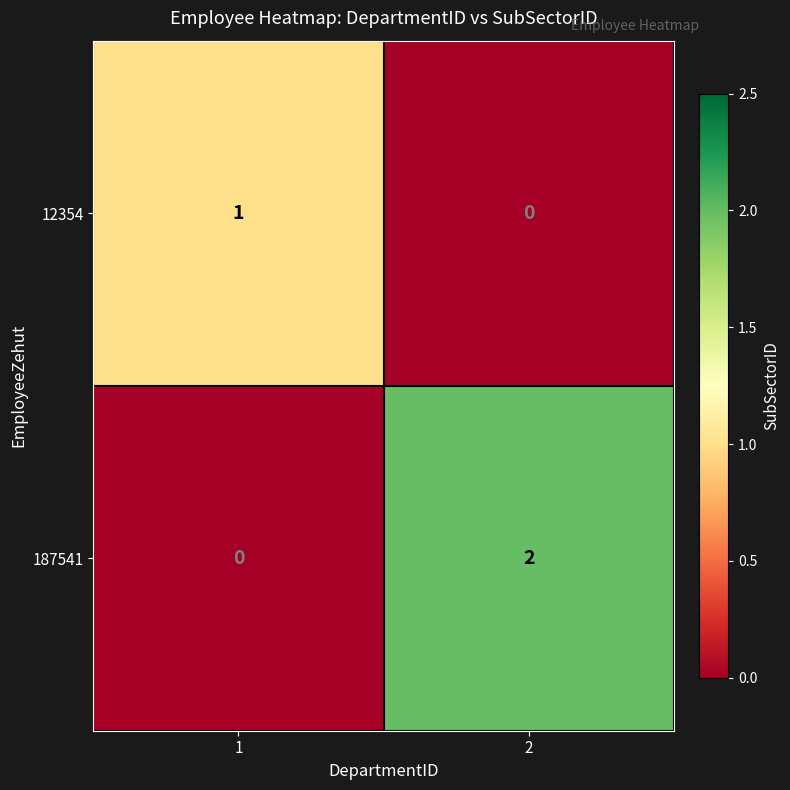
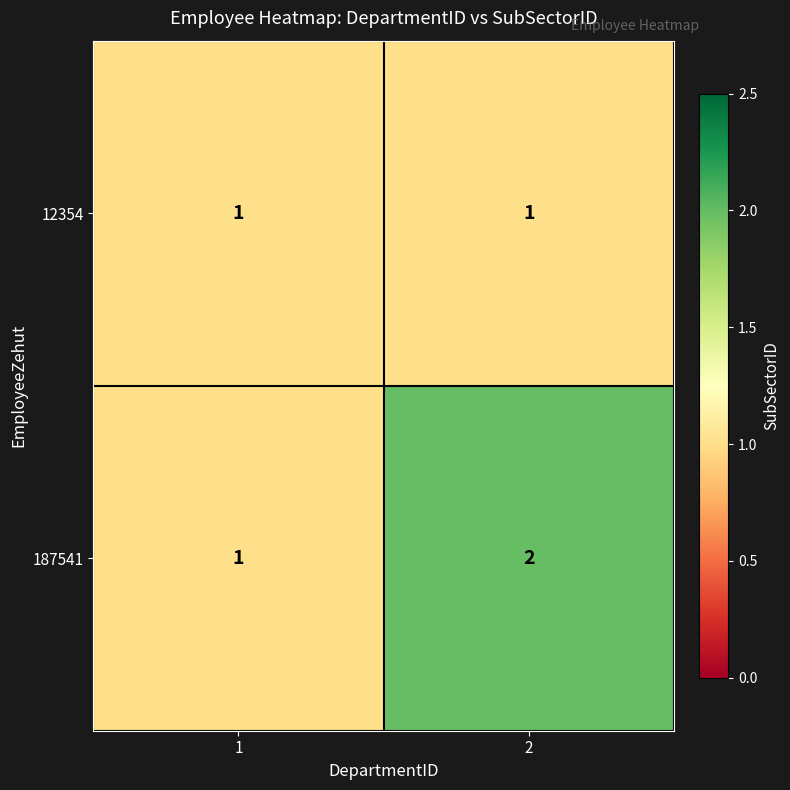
12354, 2: 0 -> 1
187541, 1: 0 -> 1
